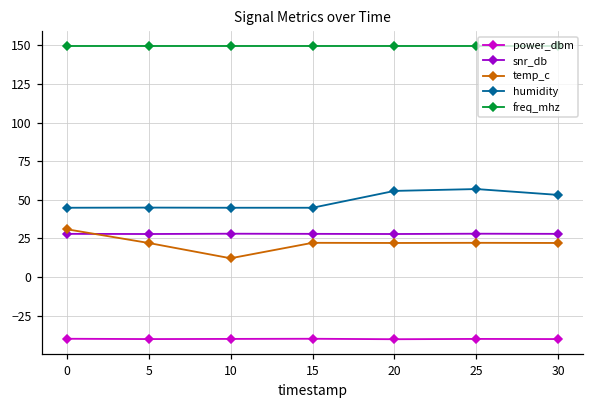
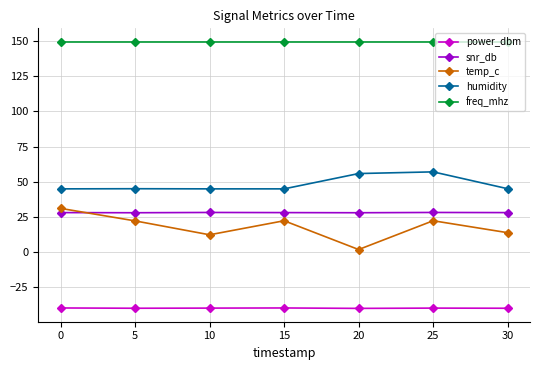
temp_c, 20: 22 -> 2
temp_c, 30: 22 -> 14
humidity, 30: 53 -> 45
